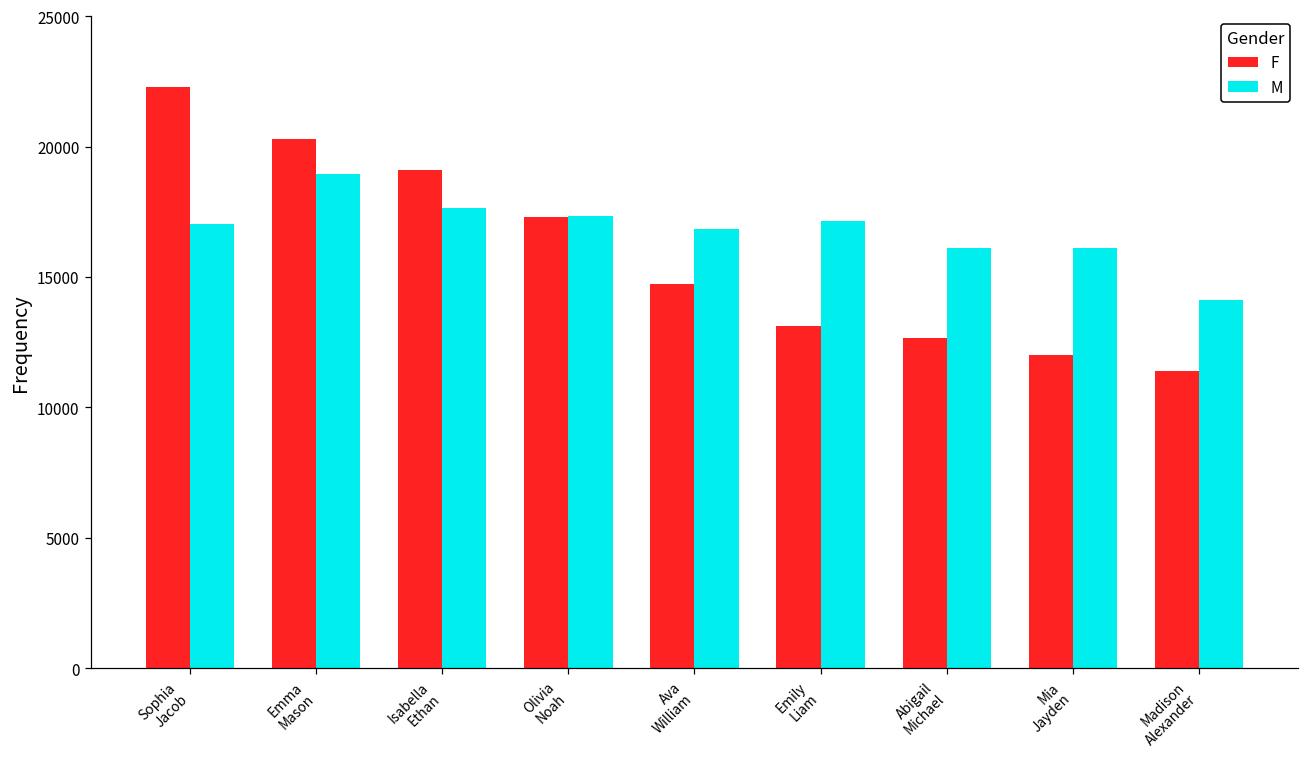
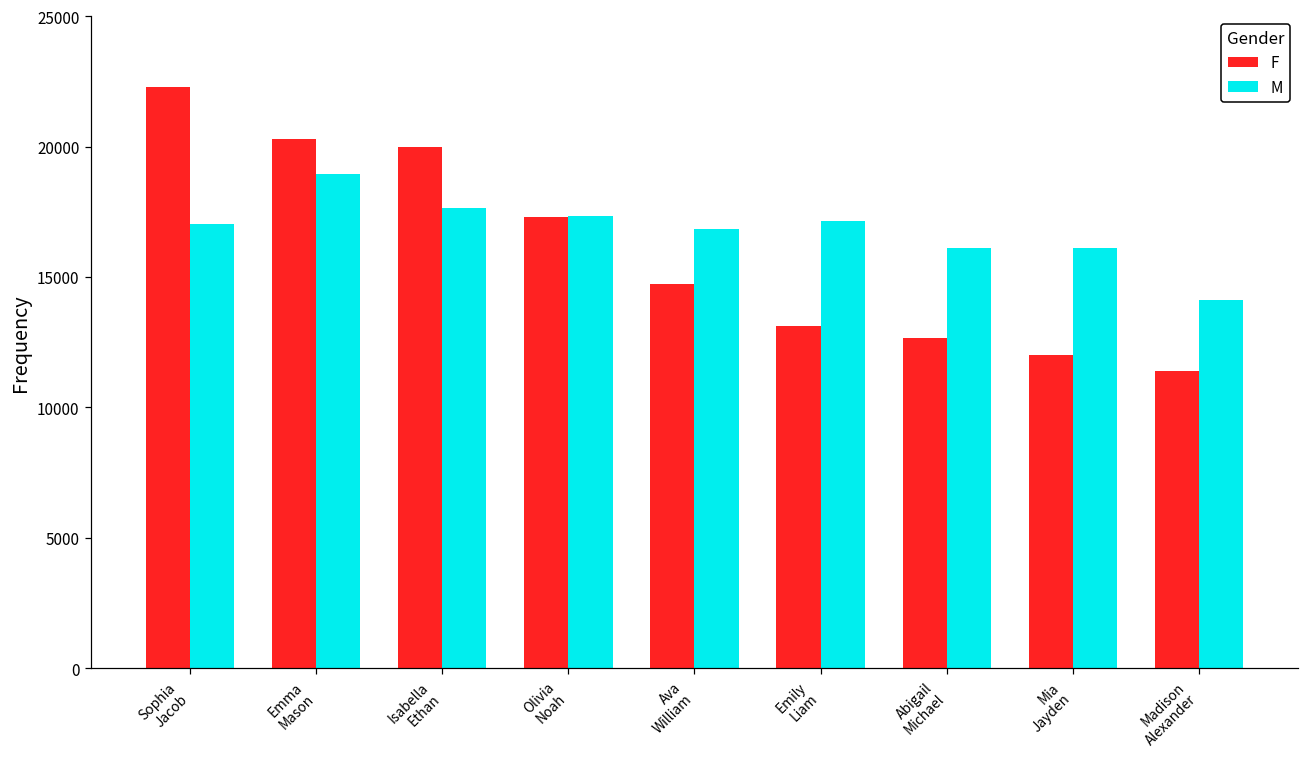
F, Isabella Ethan: 19100 -> 20000
